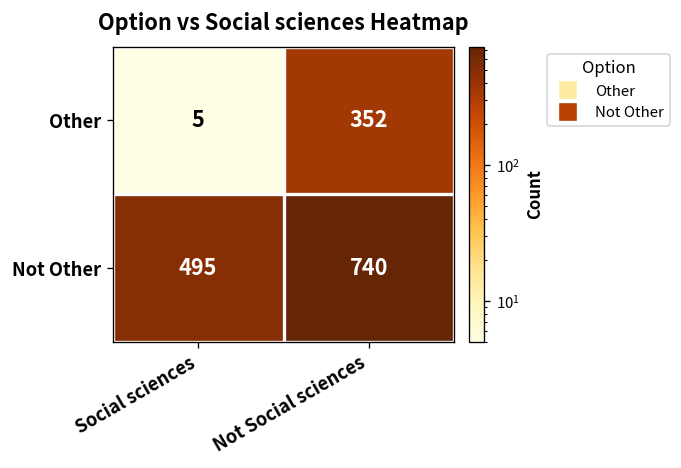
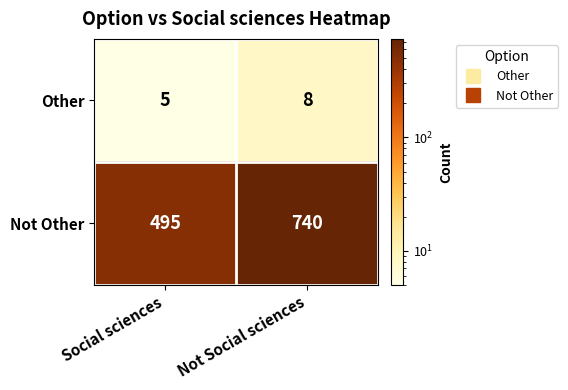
Other, Not Social sciences: 352 -> 8
